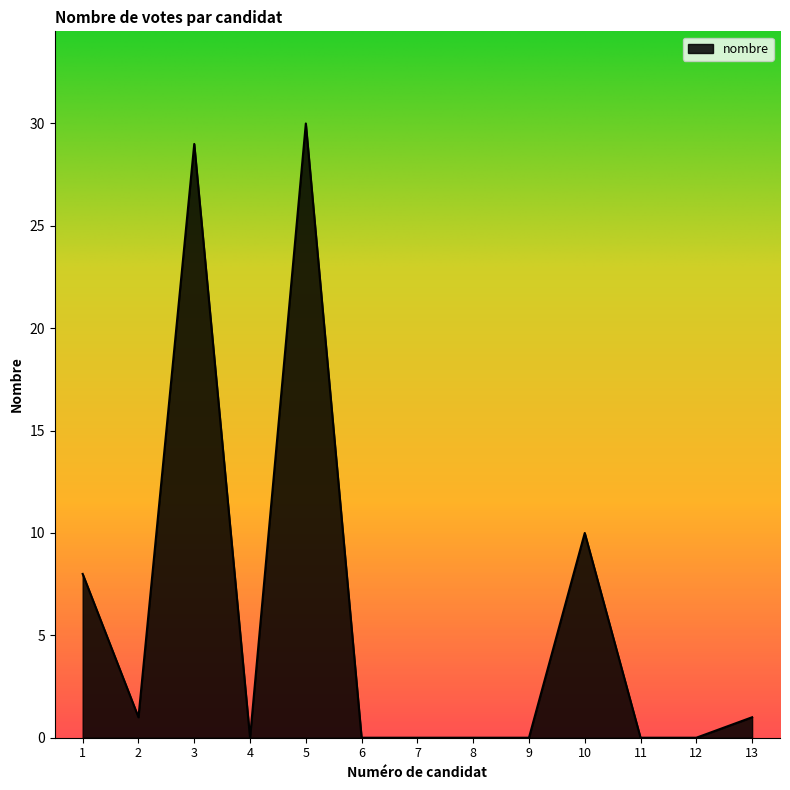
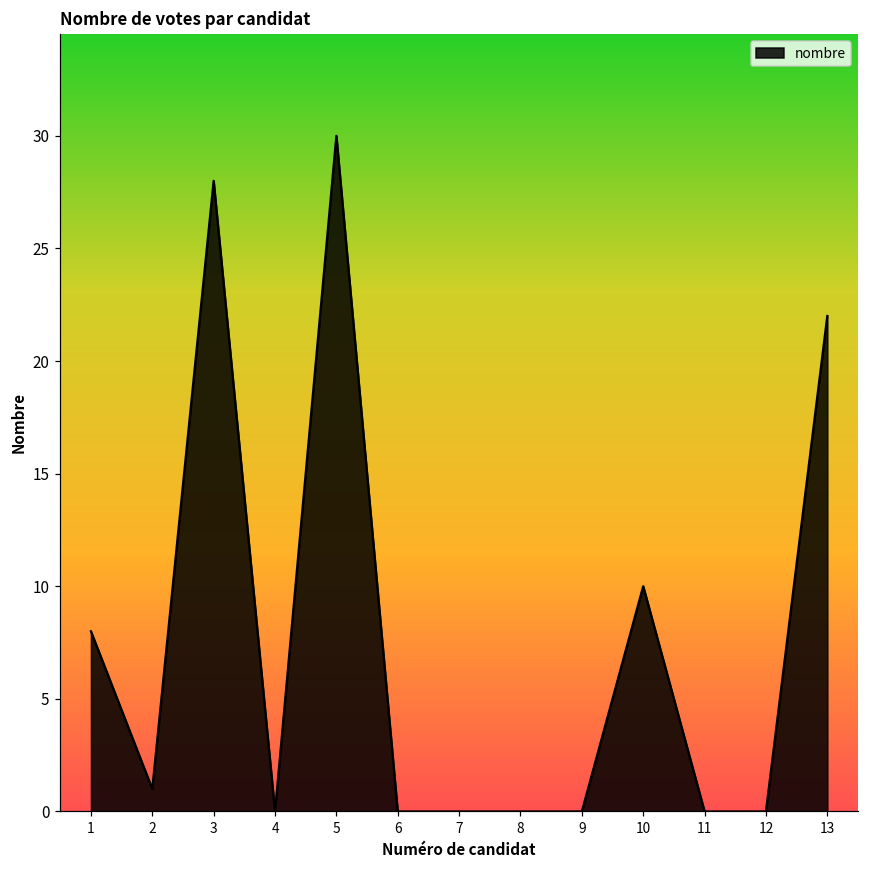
3: 29 -> 28
13: 1 -> 22
